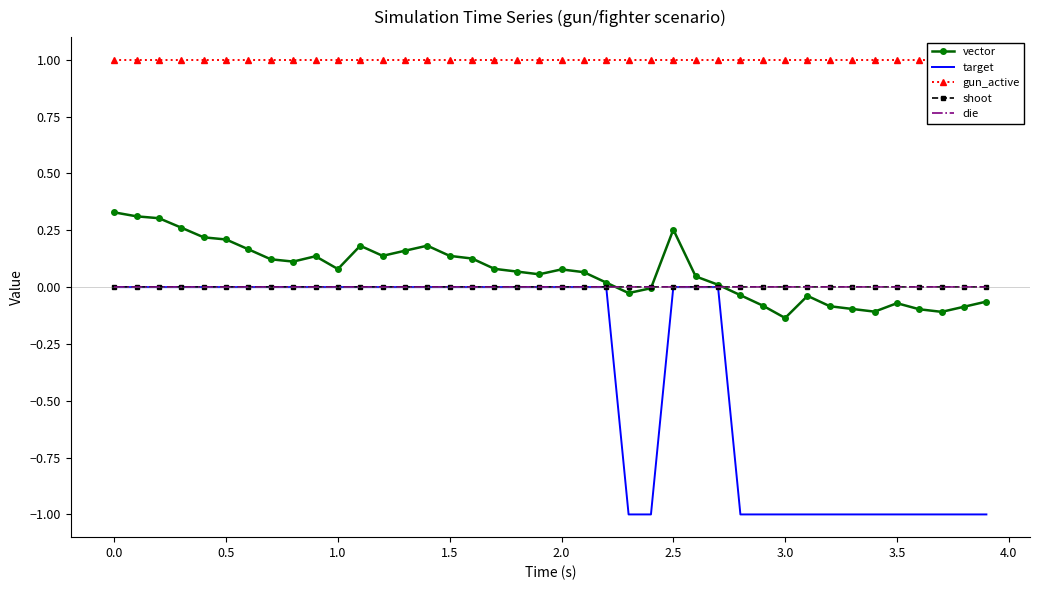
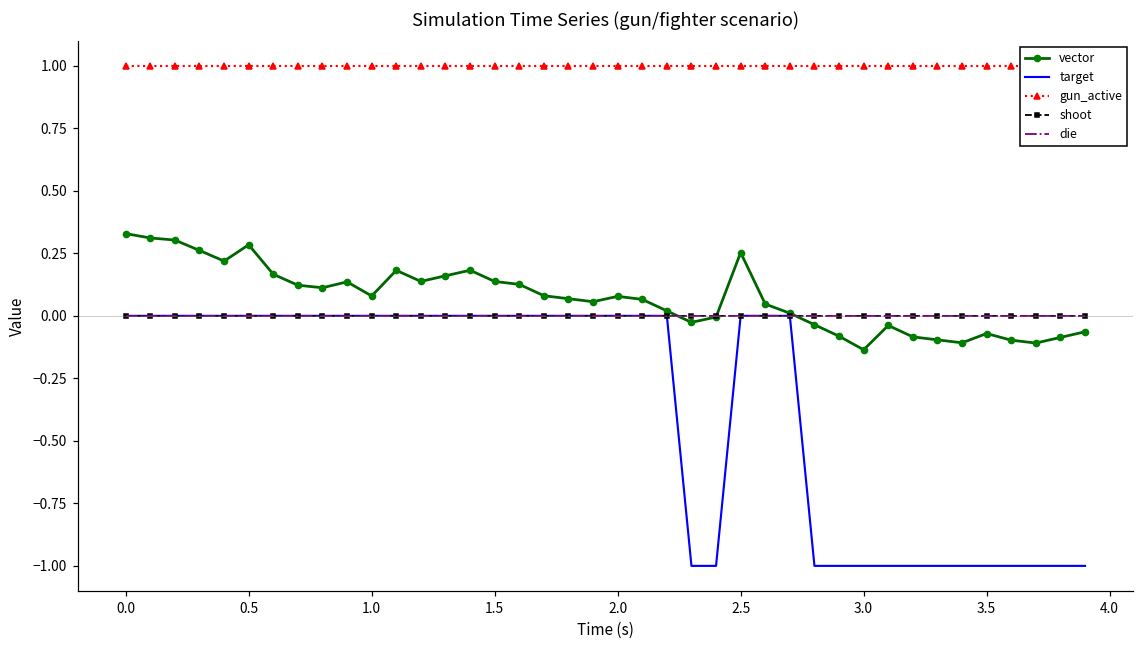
vector, 0.5: 0.21 -> 0.28
